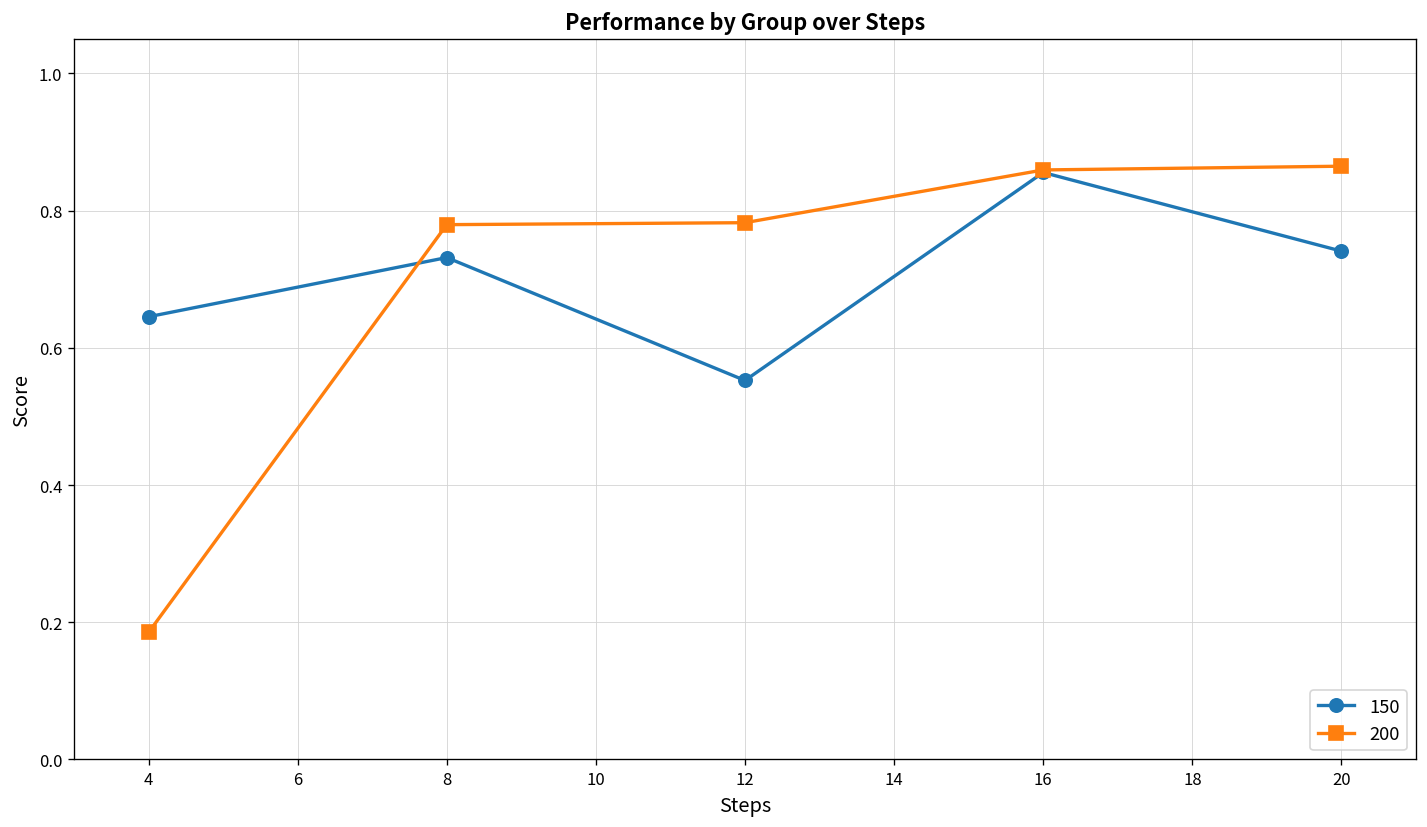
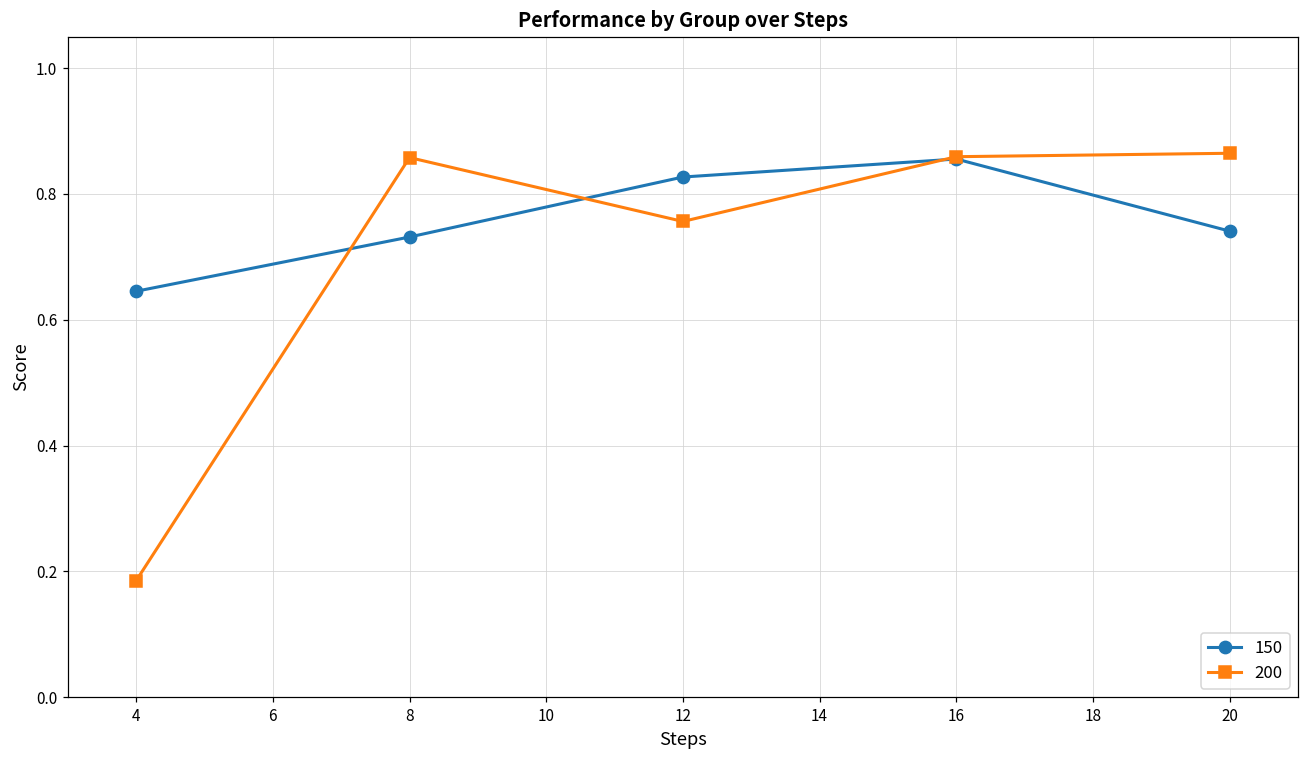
200, 8: 0.78 -> 0.86
150, 12: 0.55 -> 0.83
200, 12: 0.78 -> 0.76
